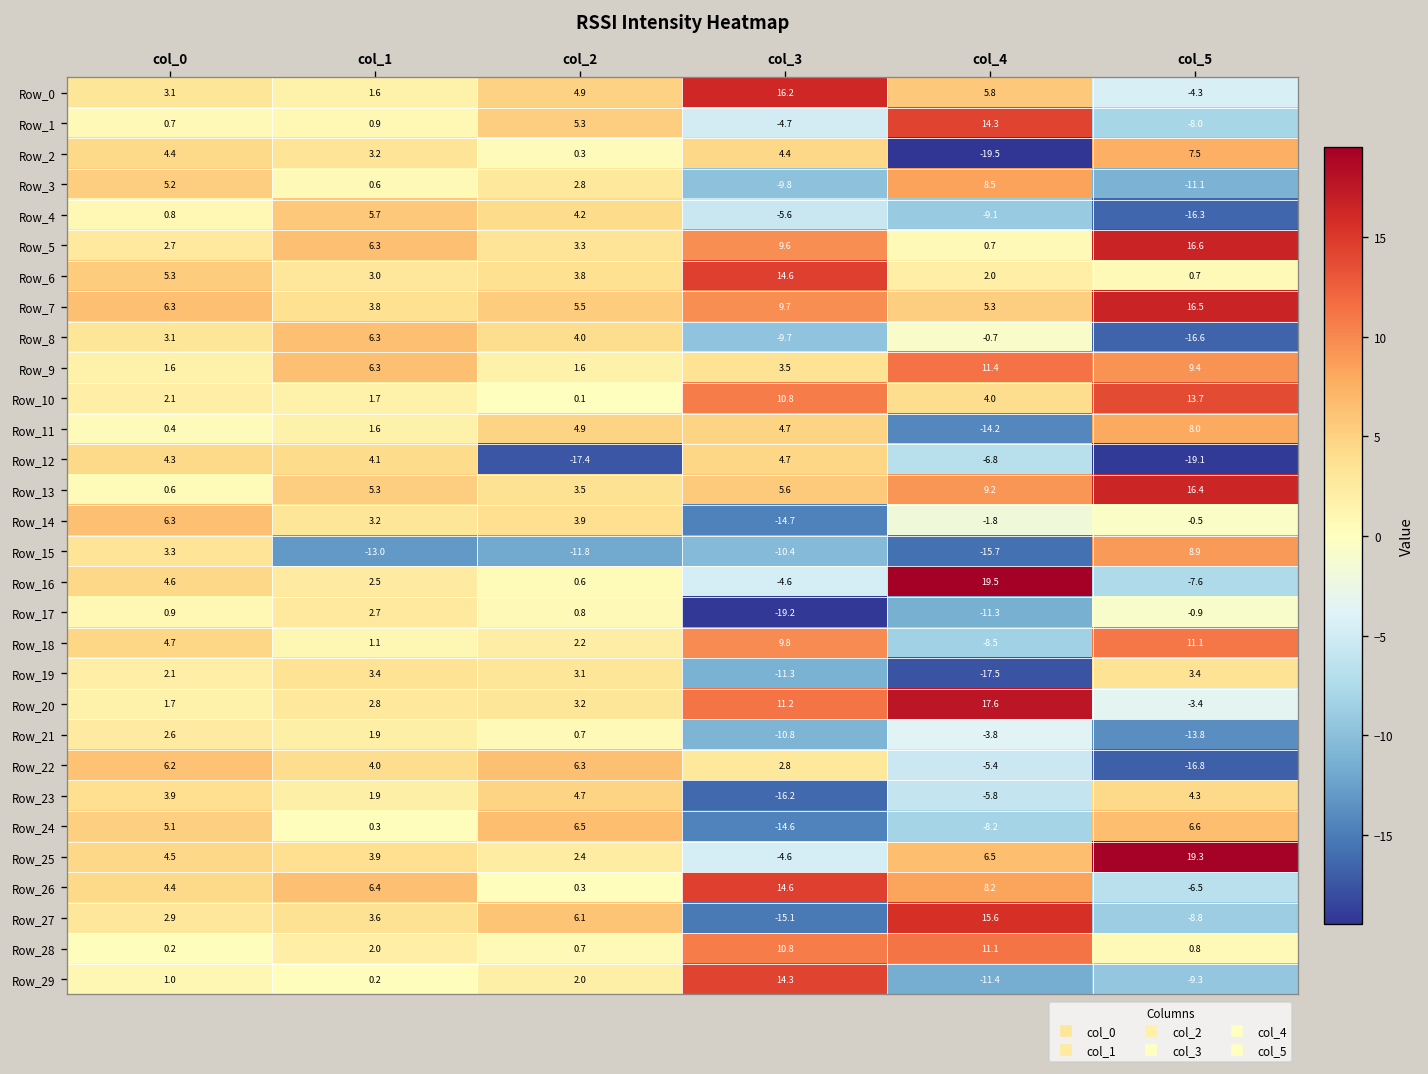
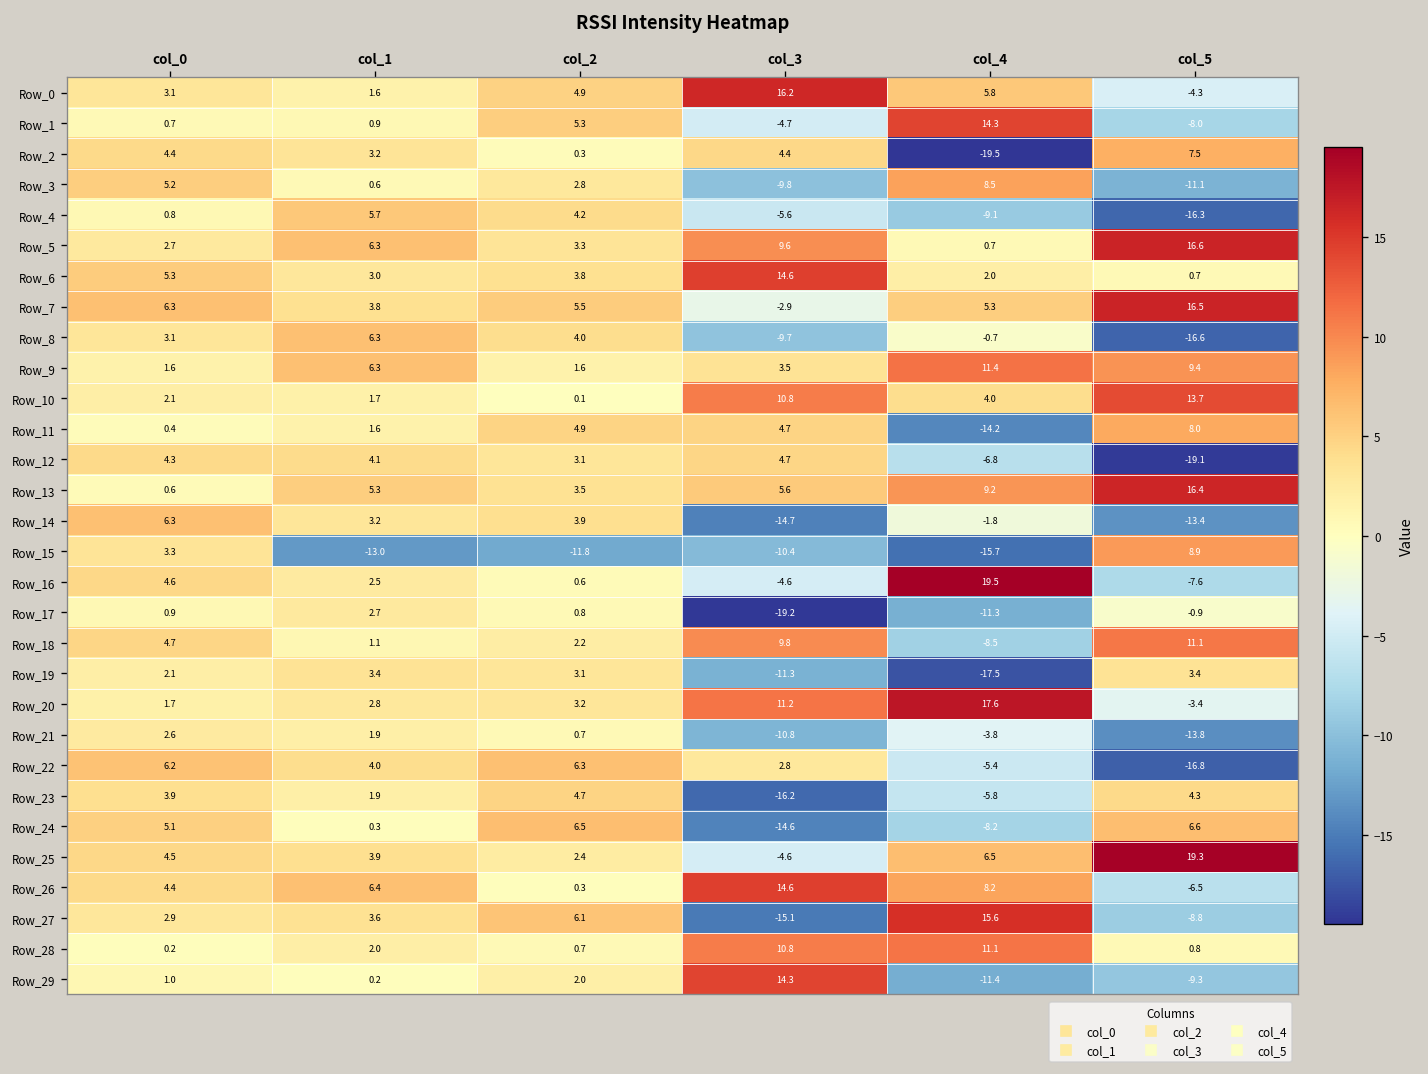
Row_7, col_3: 9.7 -> -2.9
Row_12, col_2: -17.4 -> 3.1
Row_14, col_5: -0.5 -> -13.4
